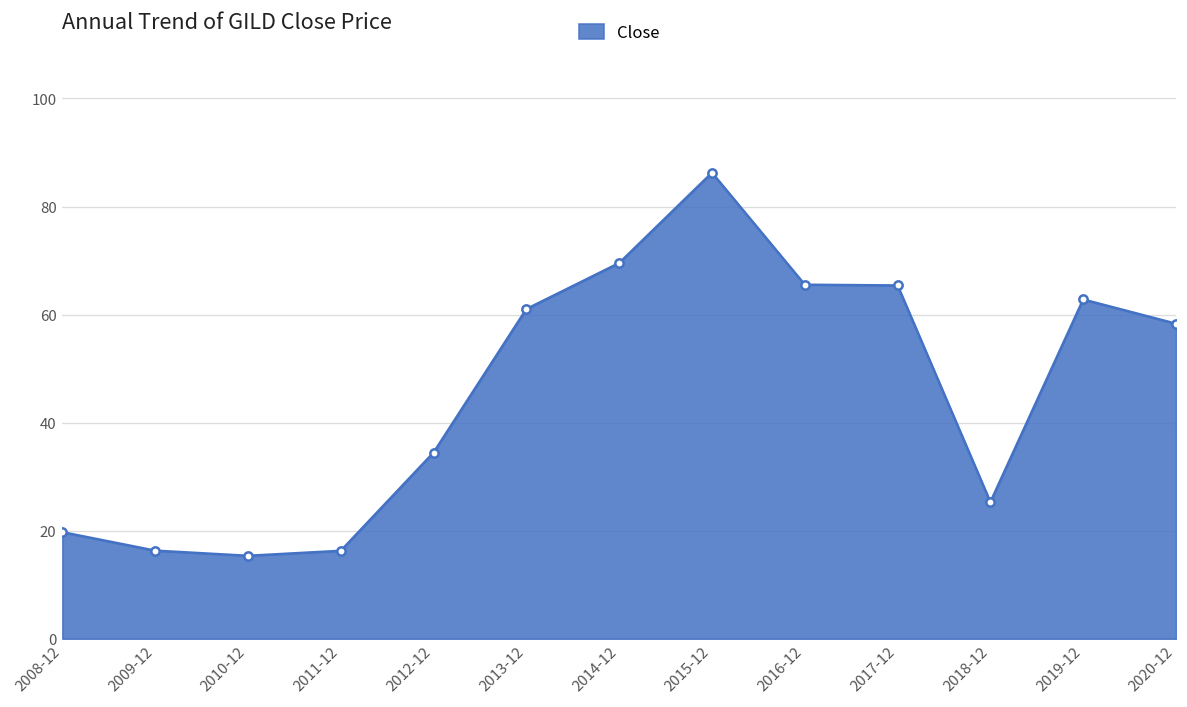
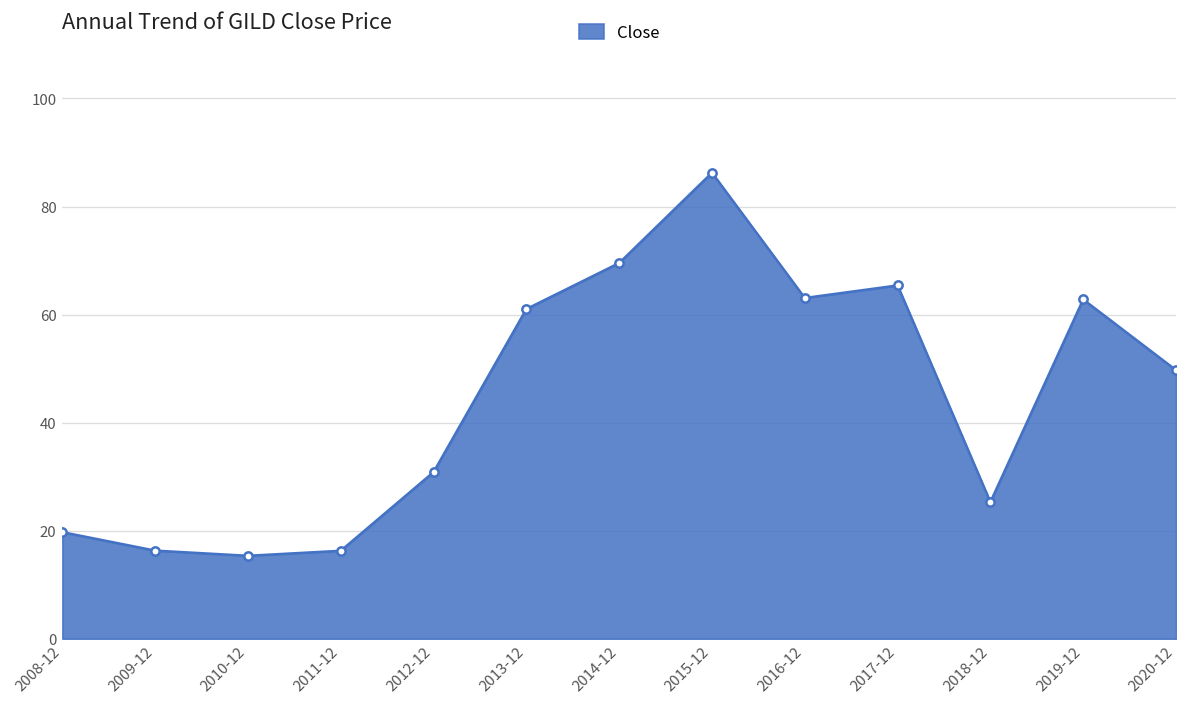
2012-12: 34 -> 31
2016-12: 66 -> 63
2020-12: 58 -> 50
